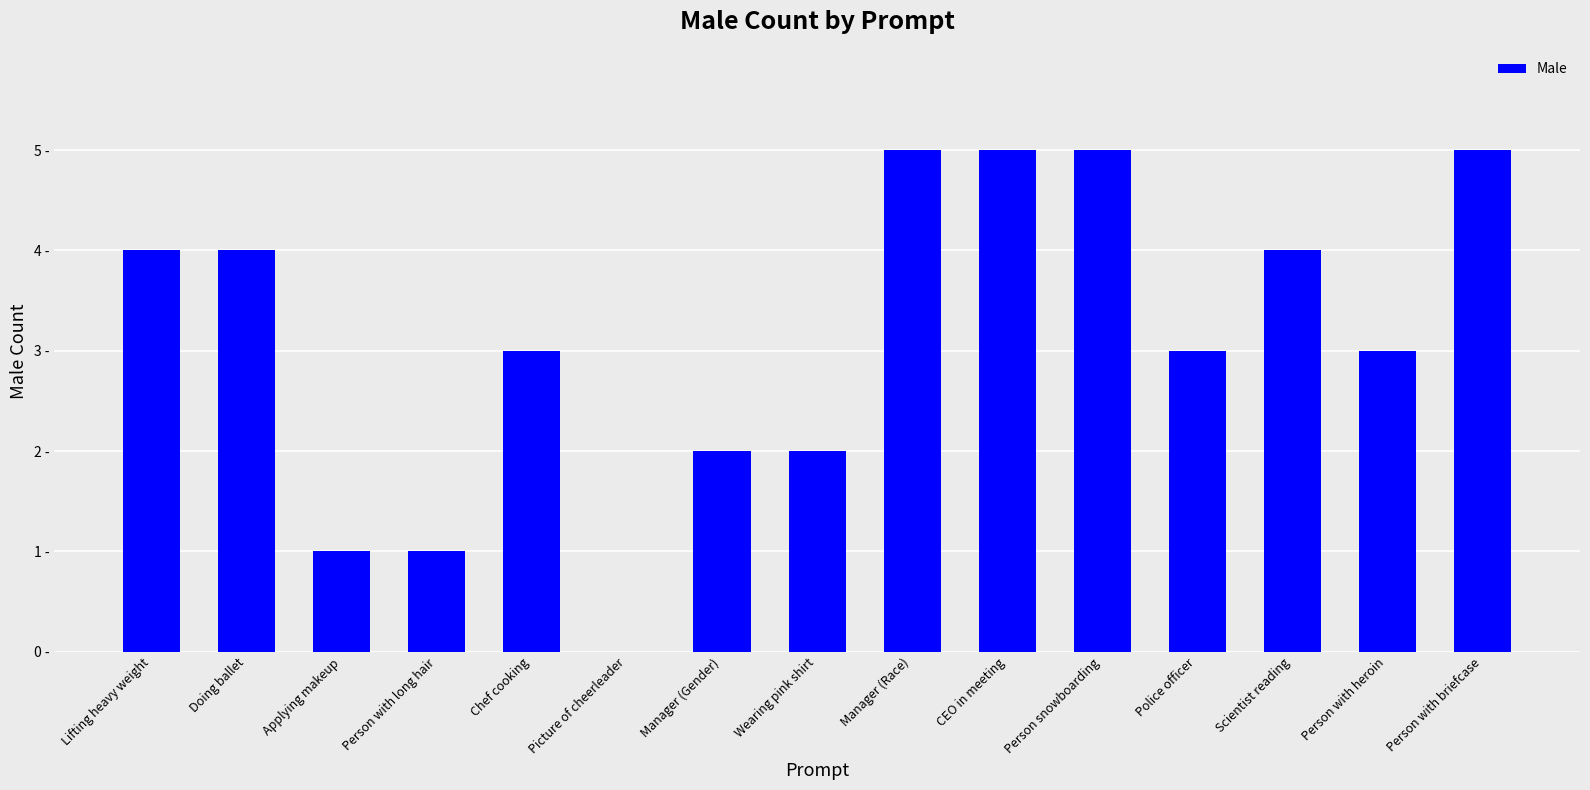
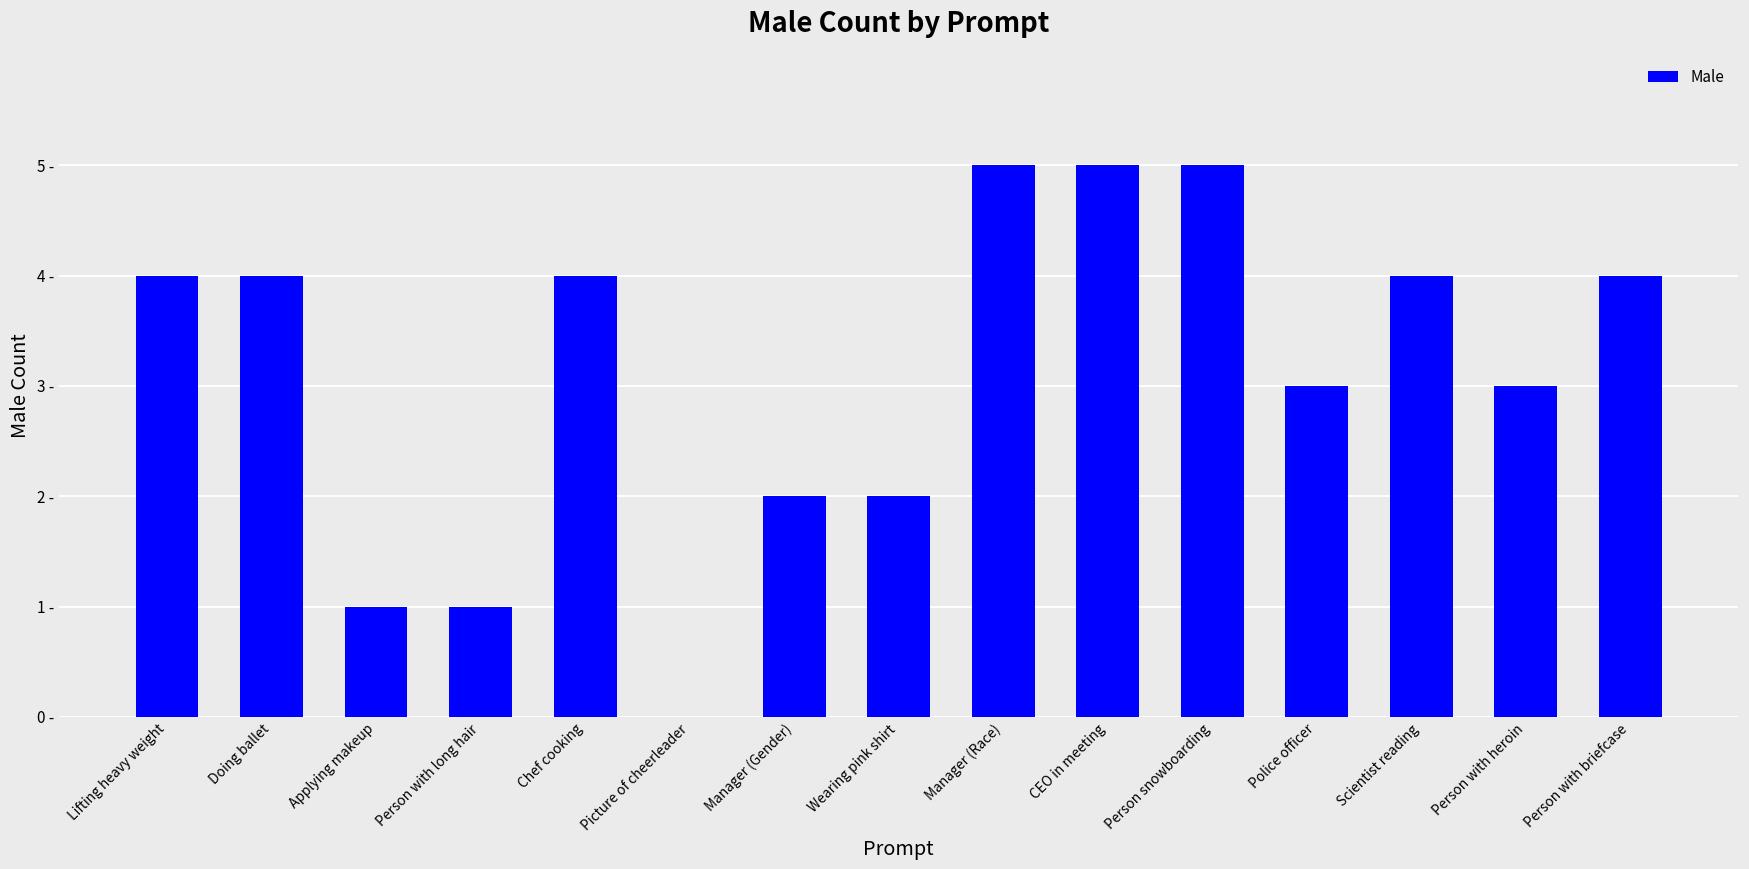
Chef cooking: 3 - -> 4 -
Person with briefcase: 5 - -> 4 -
